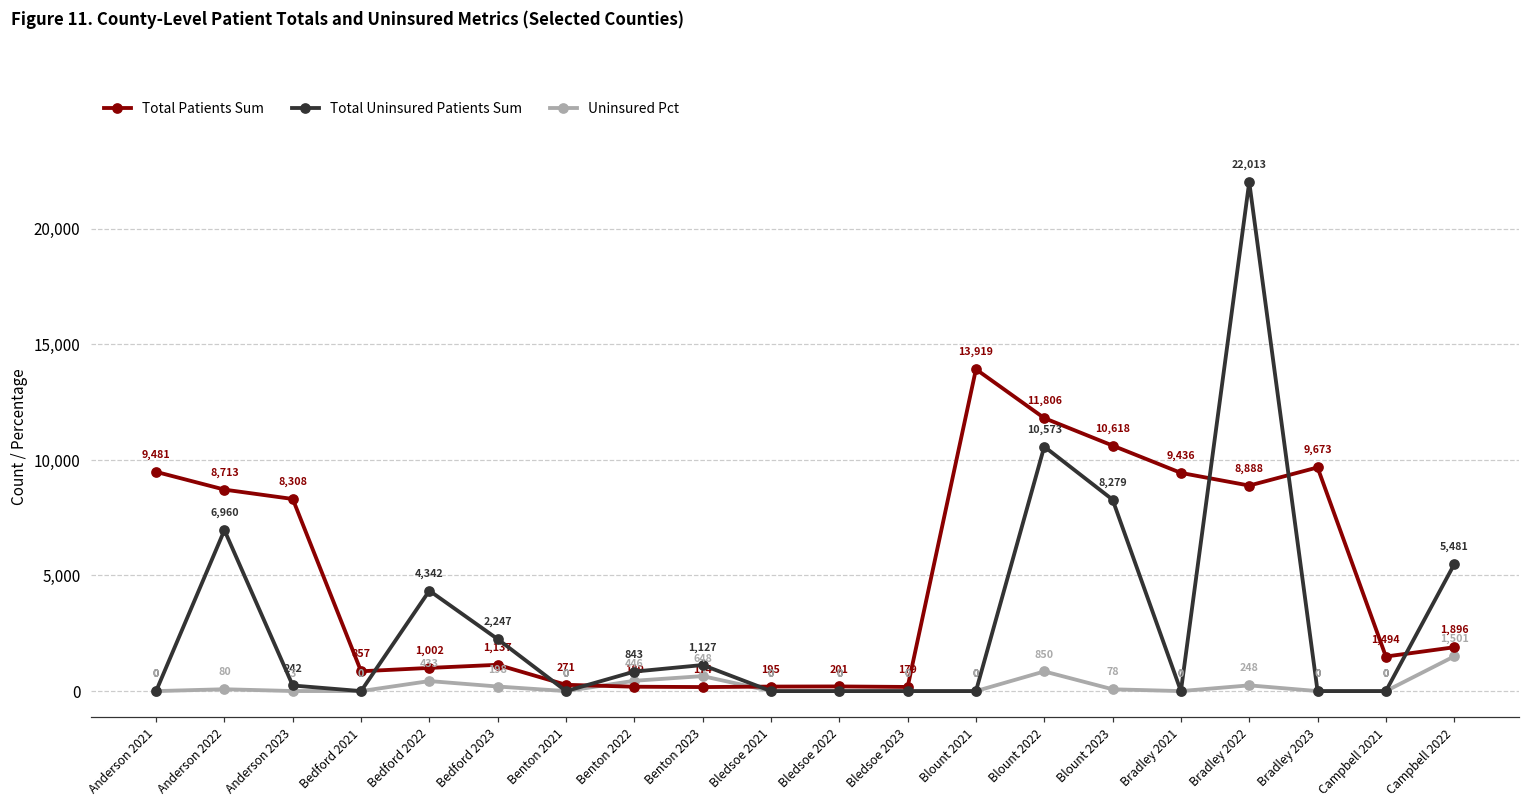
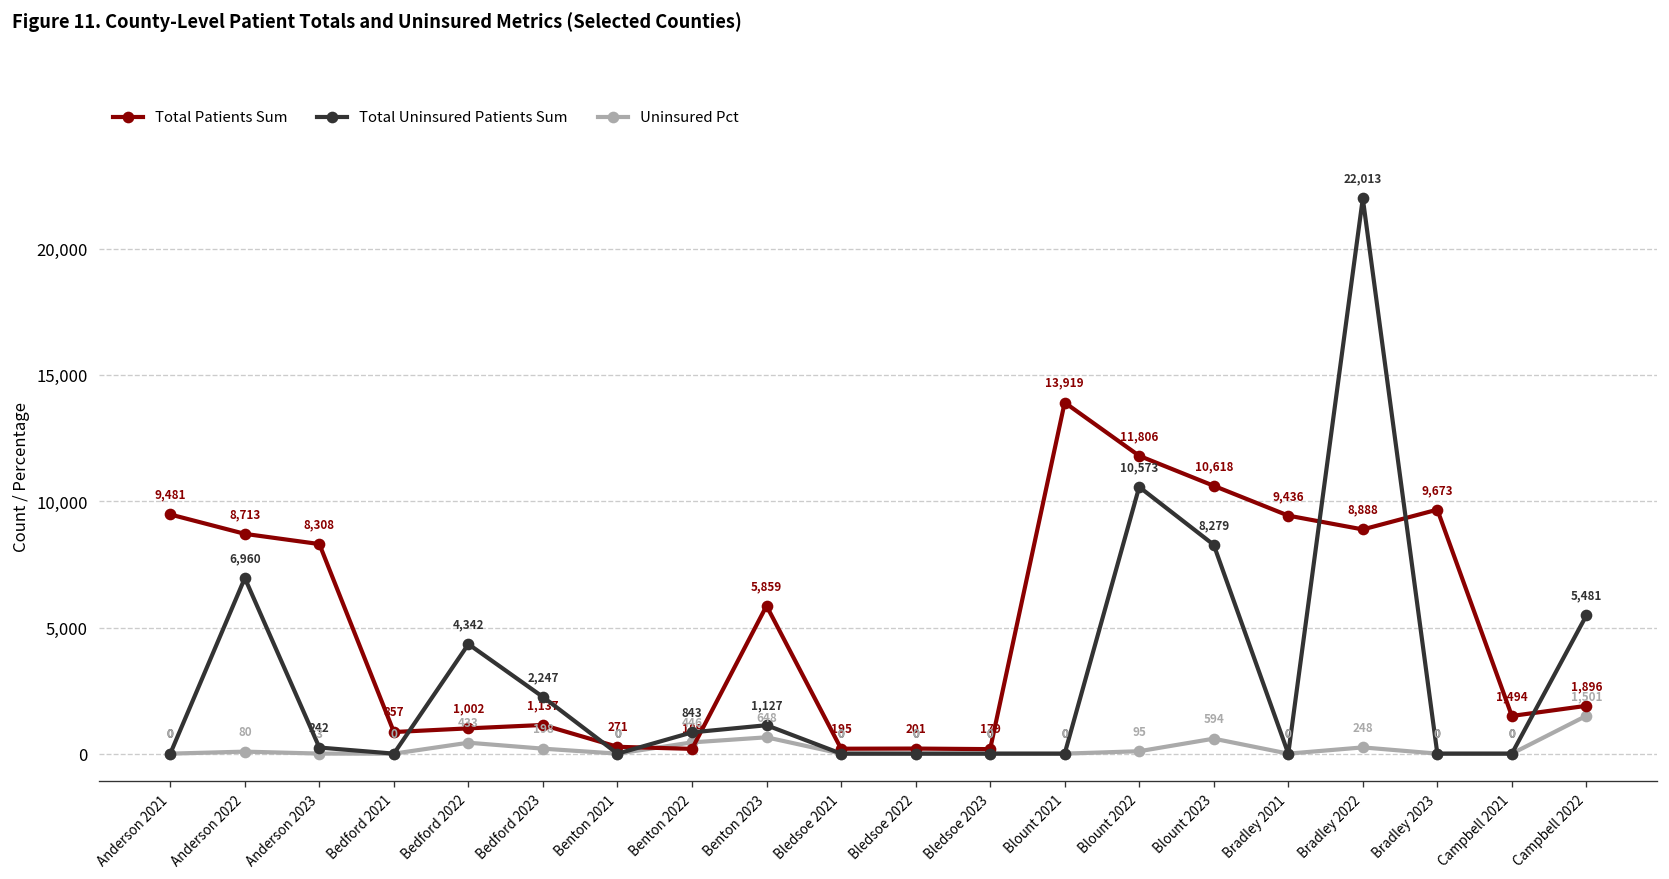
Total Patients Sum, Benton 2023: 174 -> 5,859
Uninsured Pct, Blount 2022: 850 -> 95
Uninsured Pct, Blount 2023: 78 -> 594
